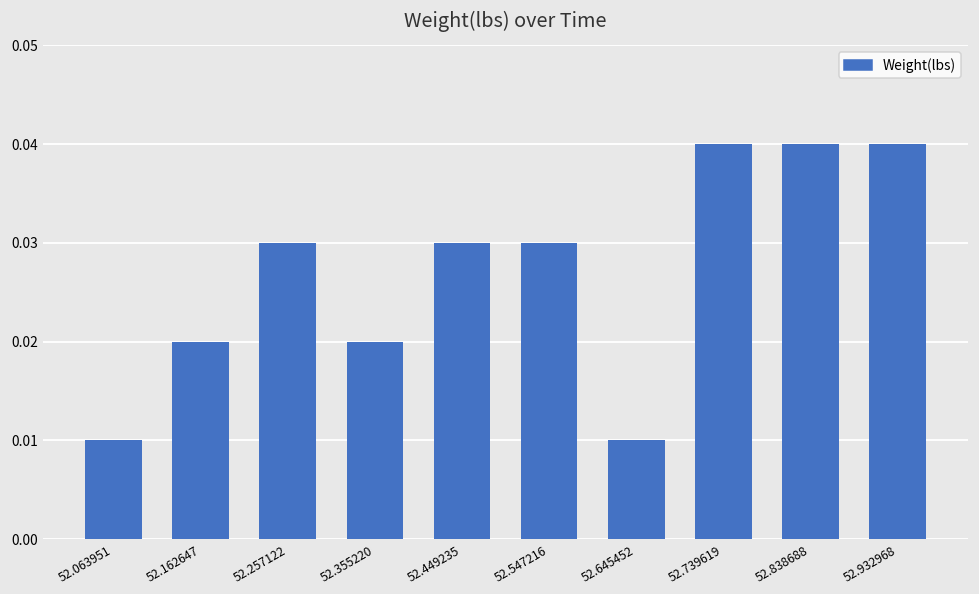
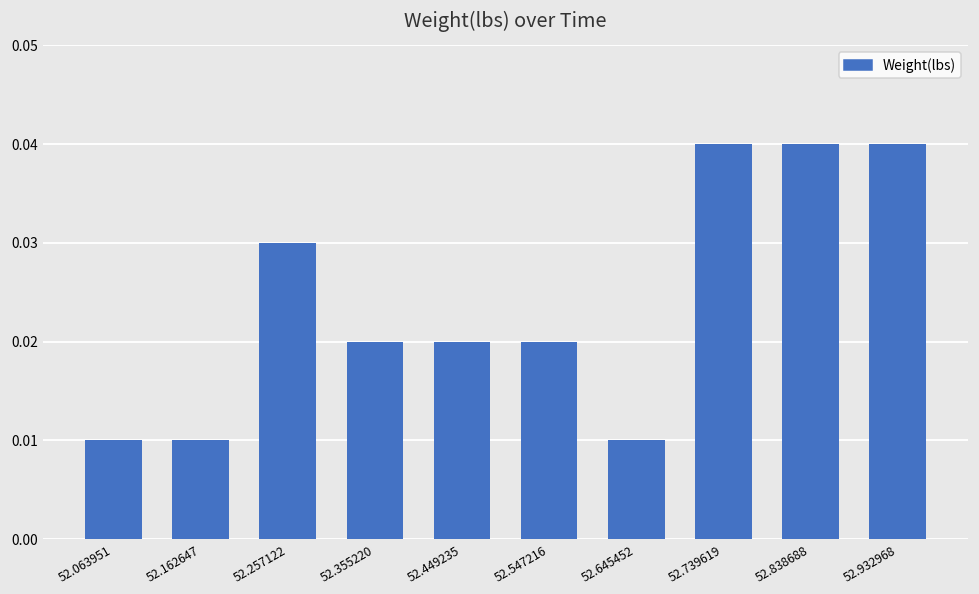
52.162647: 0.02 -> 0.01
52.449235: 0.03 -> 0.02
52.547216: 0.03 -> 0.02
